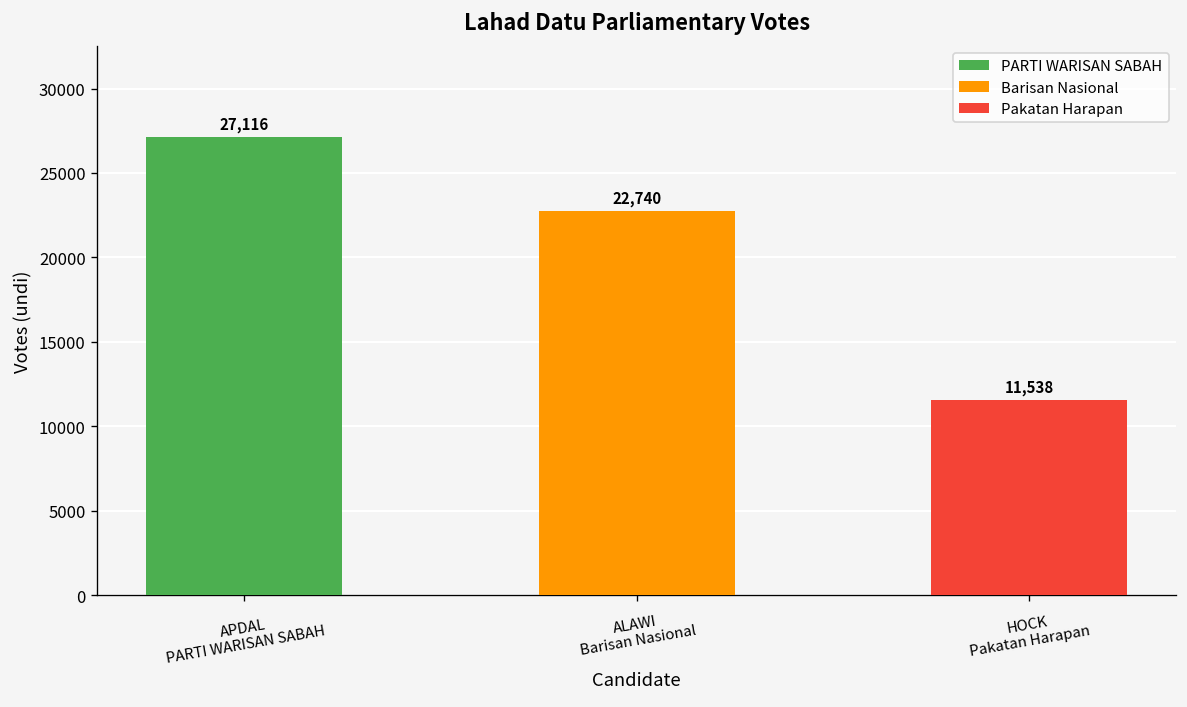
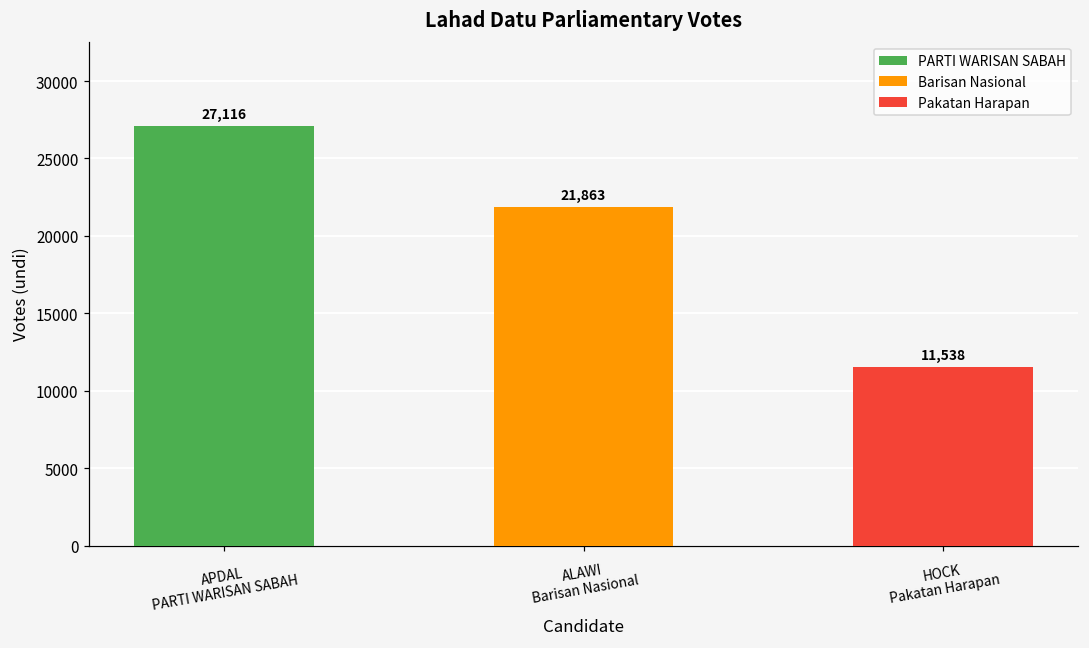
ALAWI Barisan Nasional: 22,740 -> 21,863
